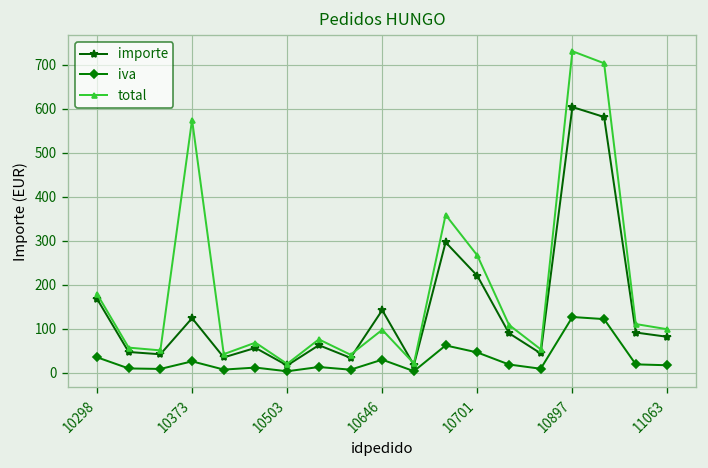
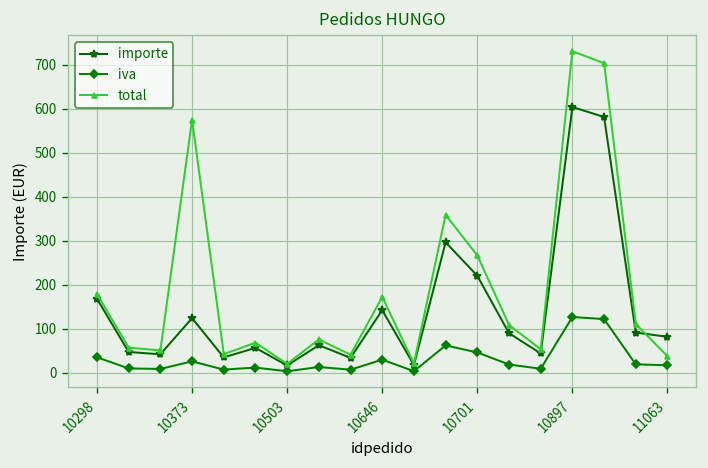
total, 10646: 100 -> 170
total, 11063: 100 -> 40
